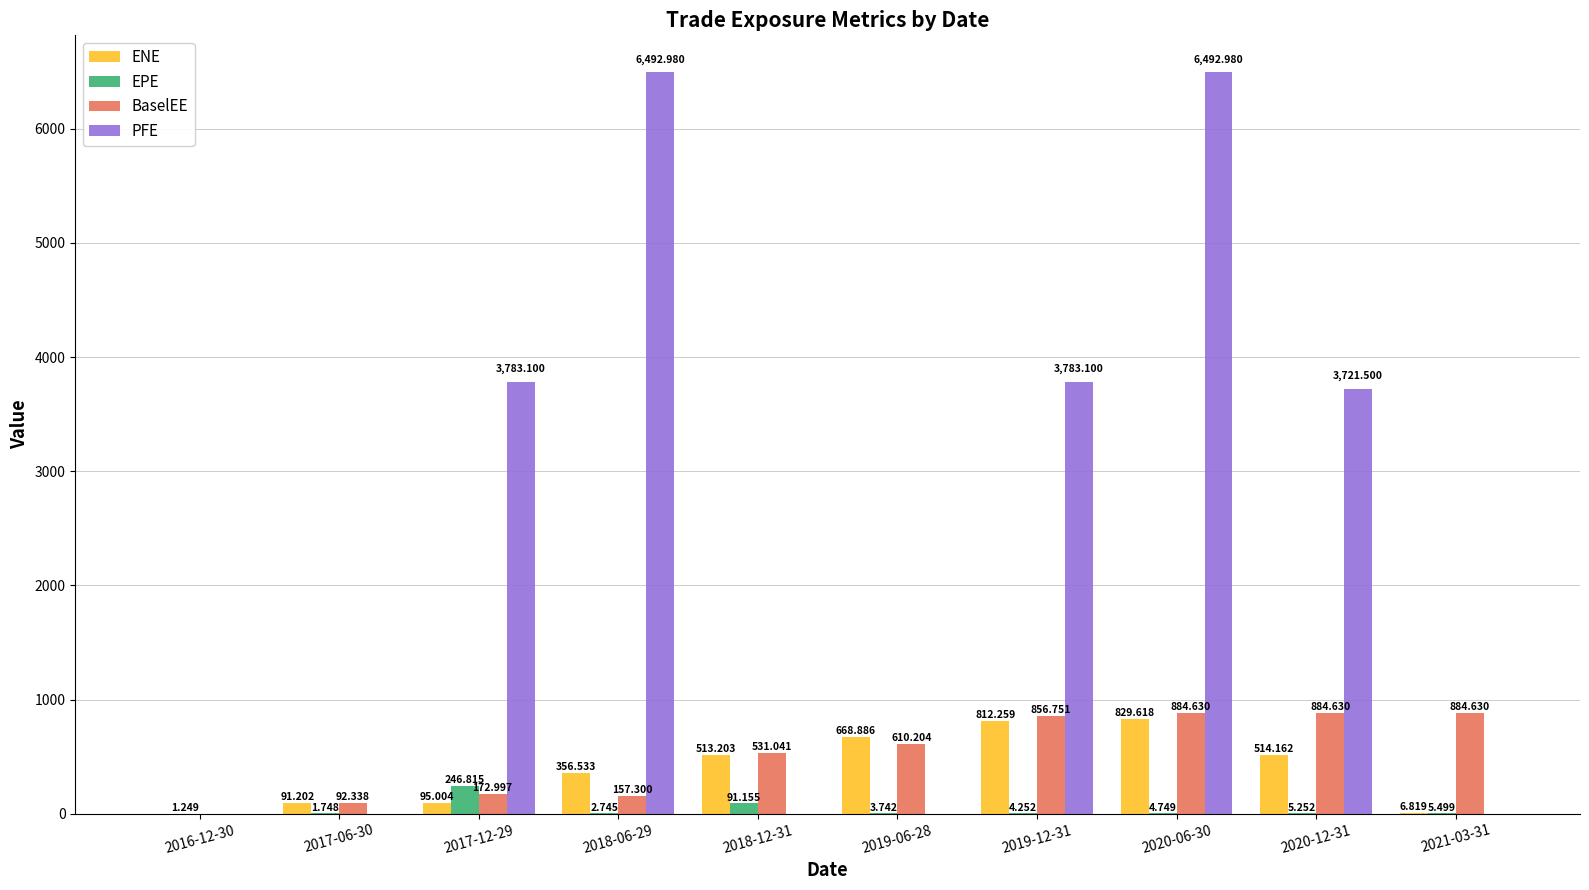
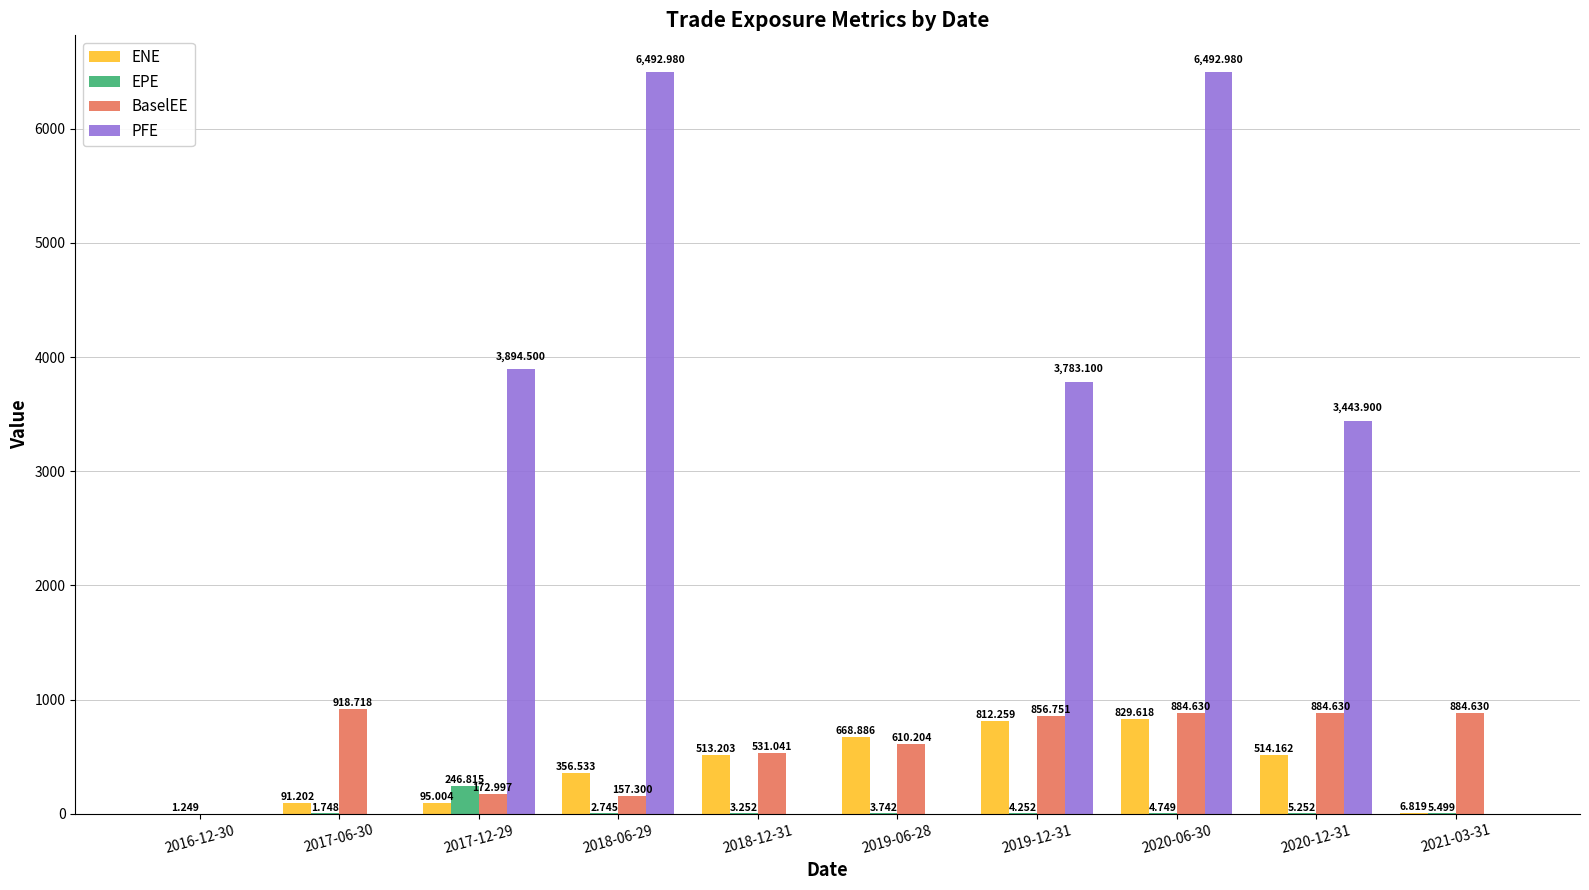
BaselEE, 2017-06-30: 92.338 -> 918.718
PFE, 2017-12-29: 3,783.100 -> 3,894.500
EPE, 2018-12-31: 91.155 -> 3.252
PFE, 2020-12-31: 3,721.500 -> 3,443.900
